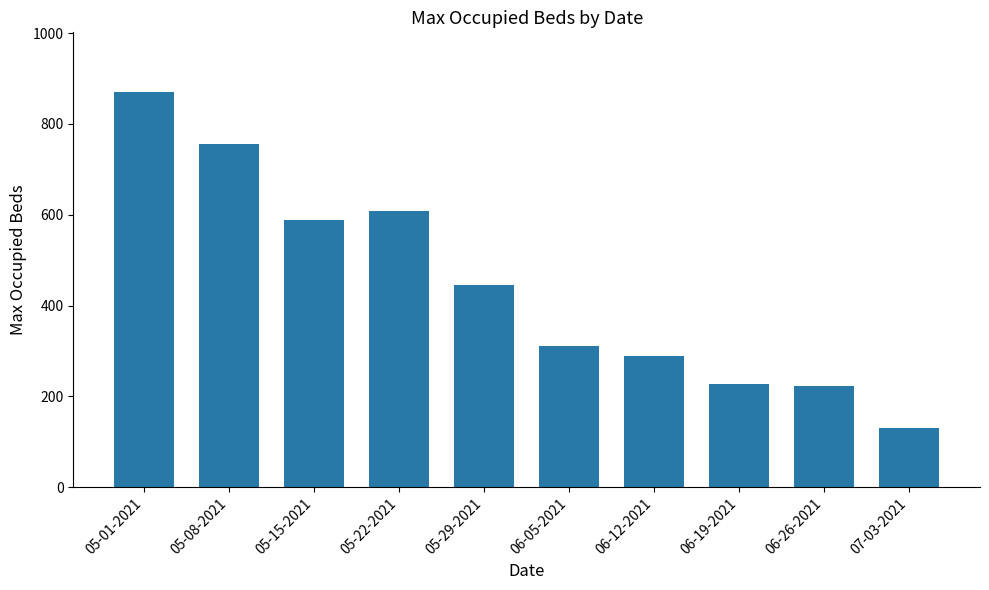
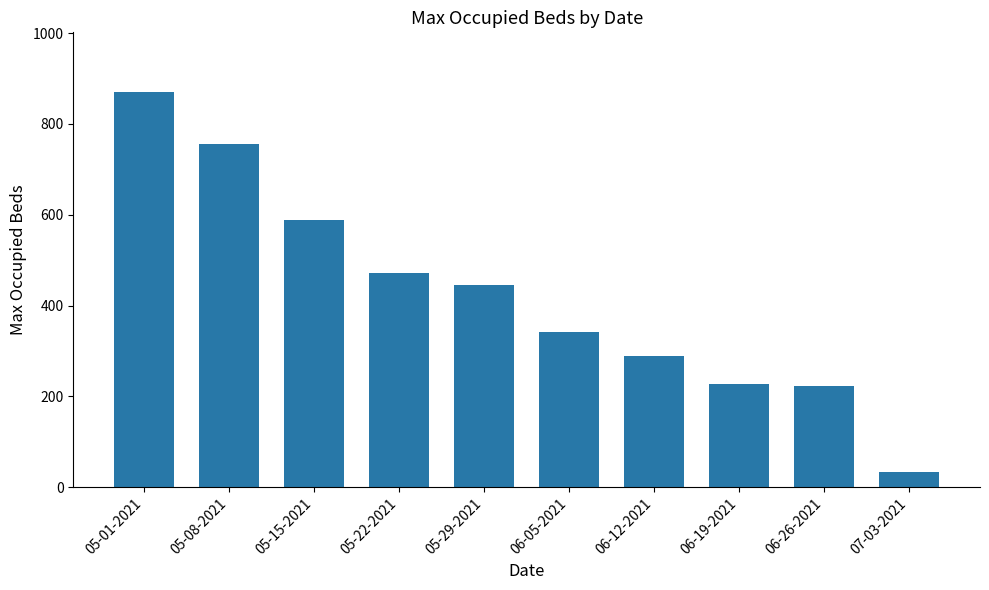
05-22-2021: 610 -> 470
06-05-2021: 310 -> 340
07-03-2021: 130 -> 30
